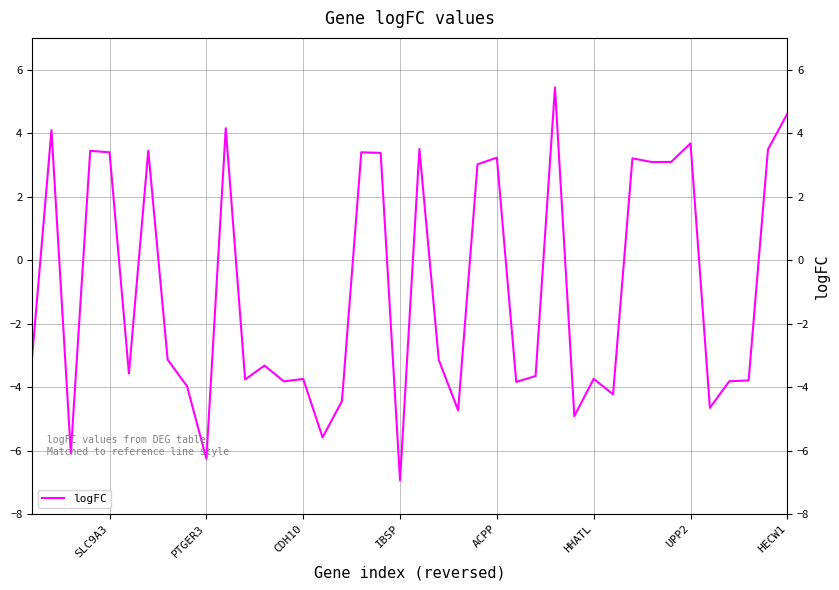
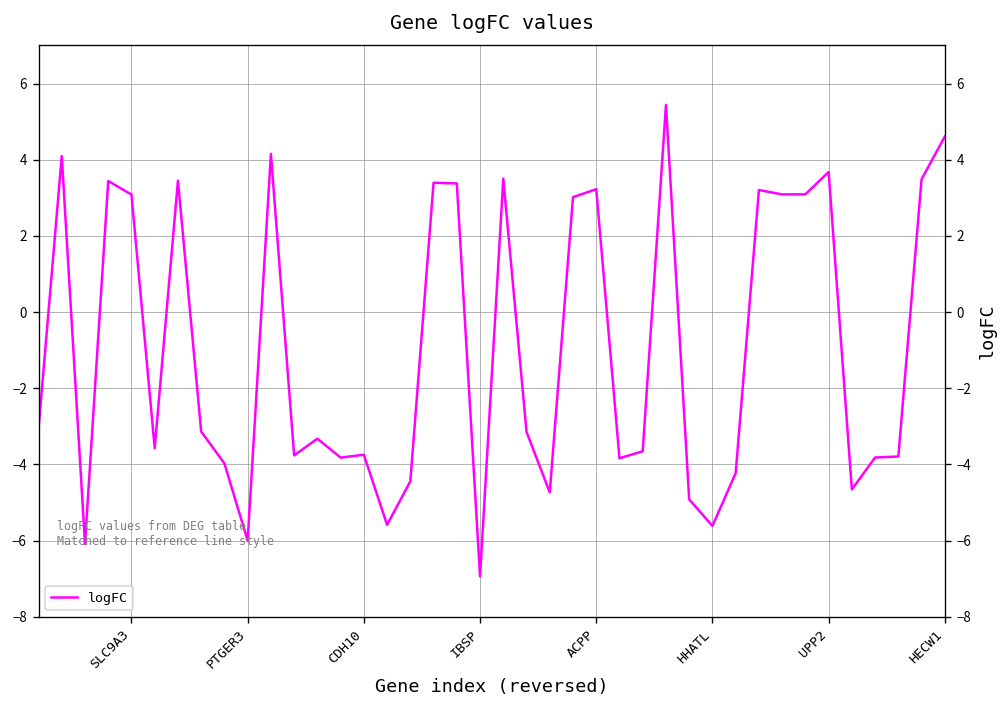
SLC9A3: 3.4 -> 3.1
PTGER3: -6.3 -> -6.0
HHATL: -3.7 -> -5.6
